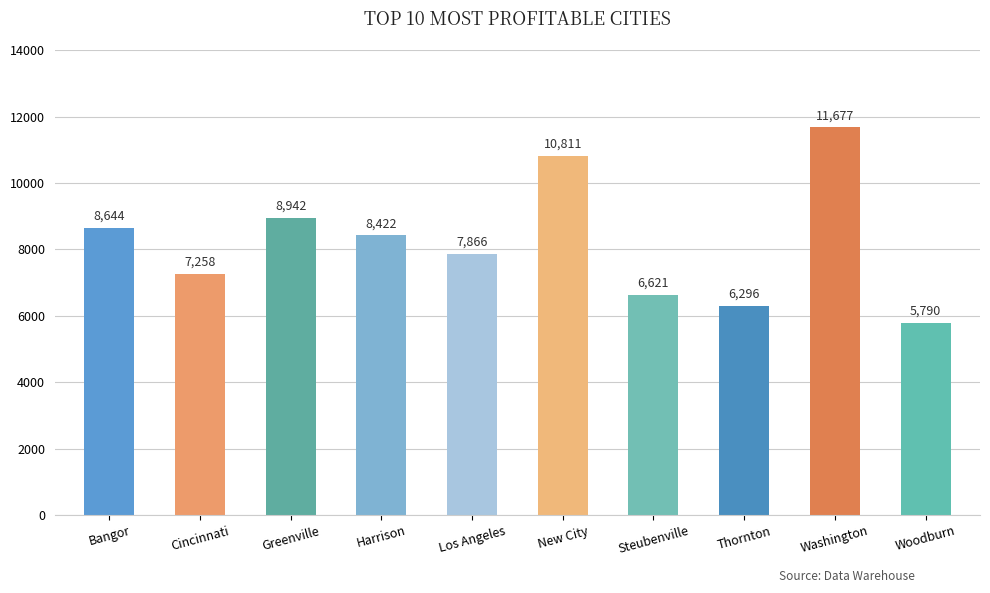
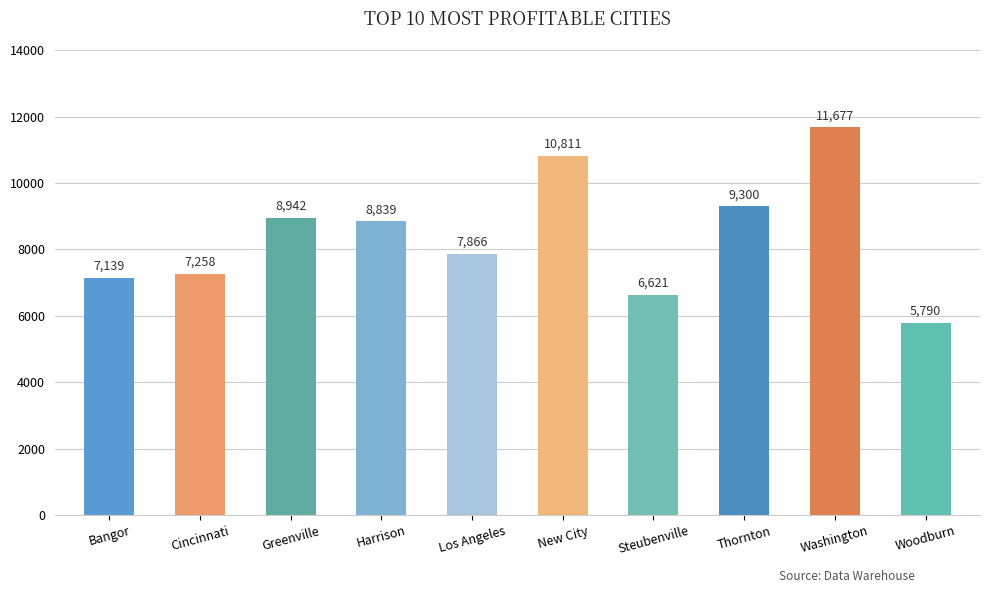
Bangor: 8,644 -> 7,139
Harrison: 8,422 -> 8,839
Thornton: 6,296 -> 9,300
